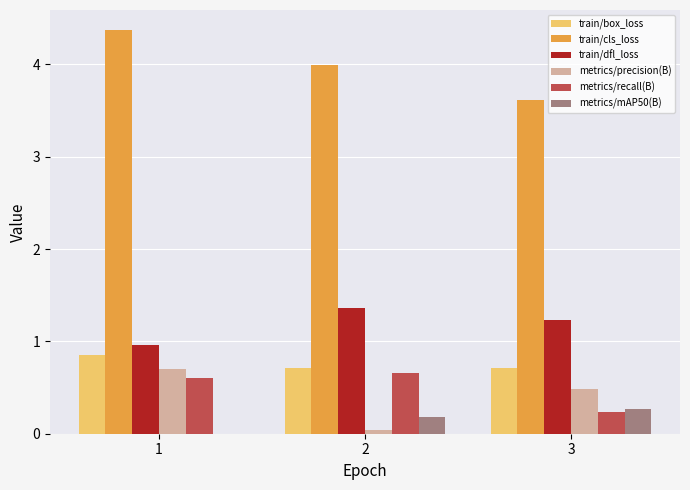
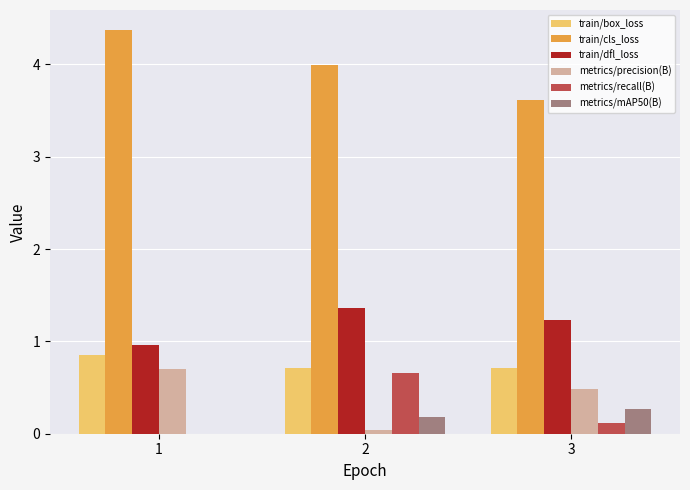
metrics/recall(B), 1: 0.6 -> 0.0
metrics/recall(B), 3: 0.2 -> 0.1
